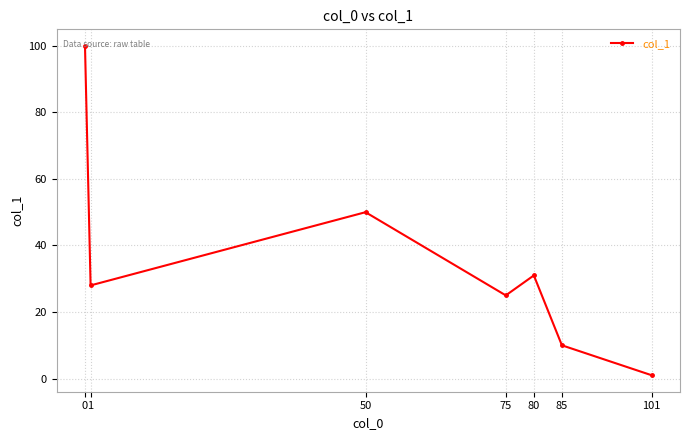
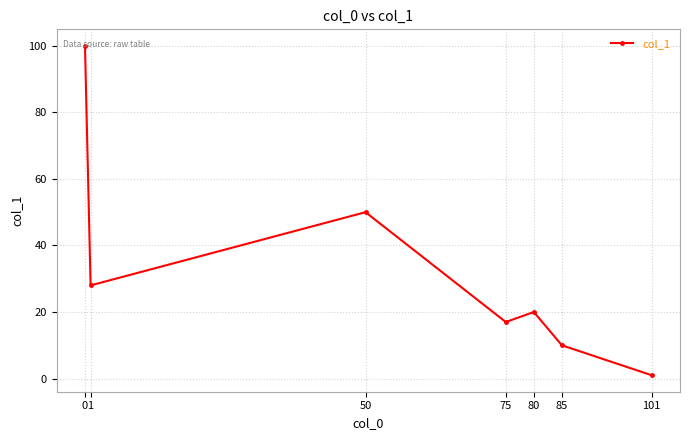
75: 25 -> 17
80: 31 -> 20
